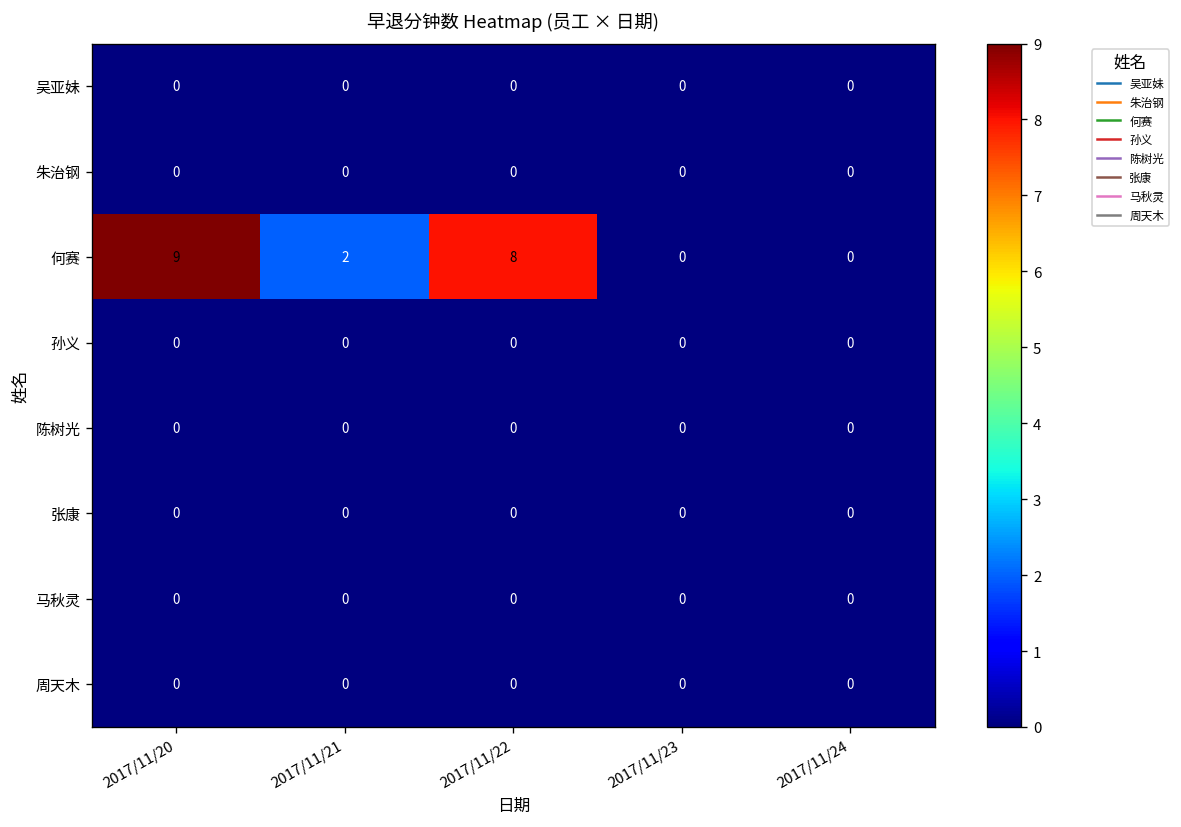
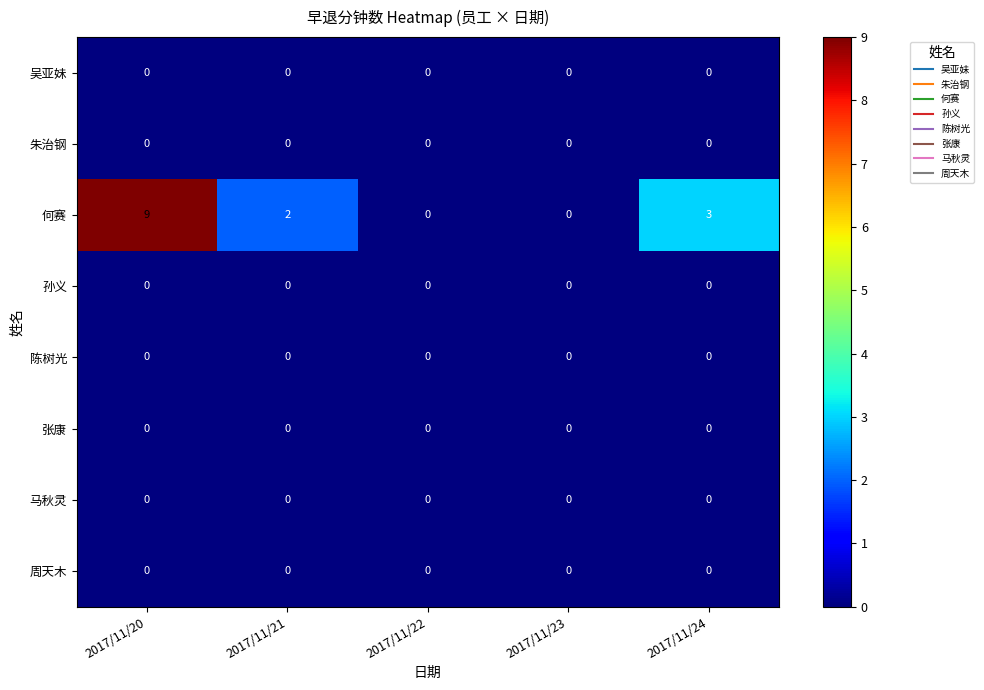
何赛, 2017/11/22: 8 -> 0
何赛, 2017/11/24: 0 -> 3
